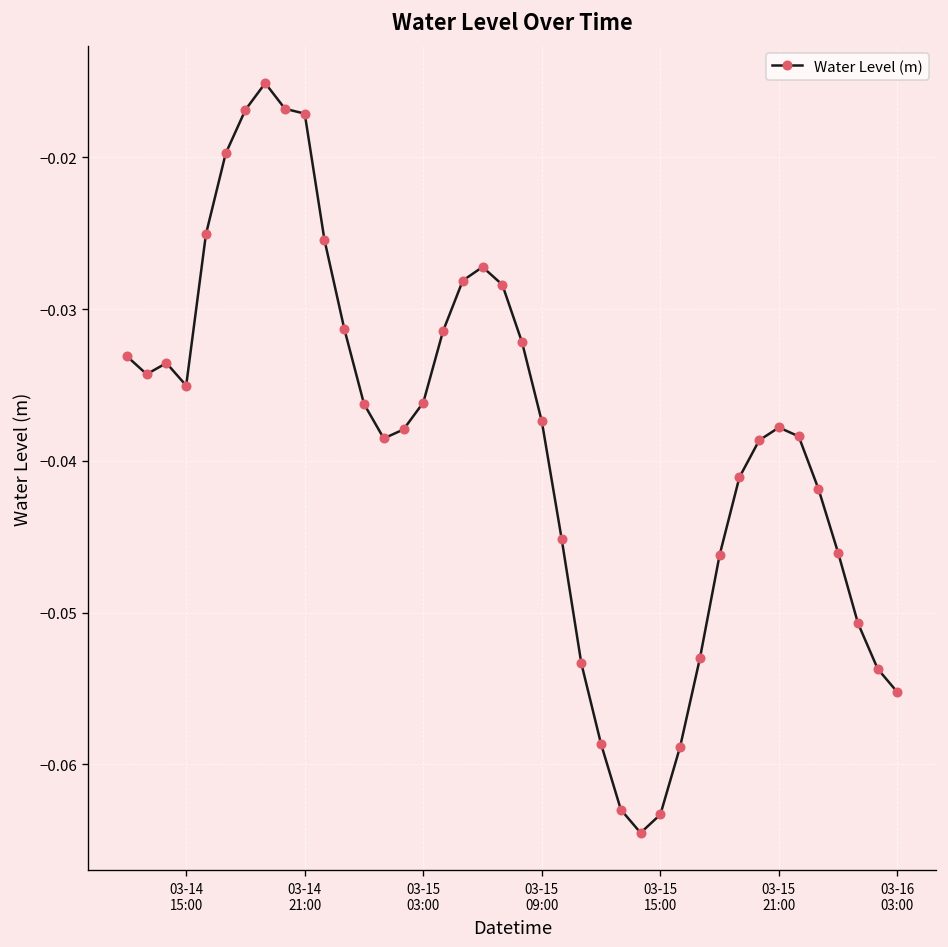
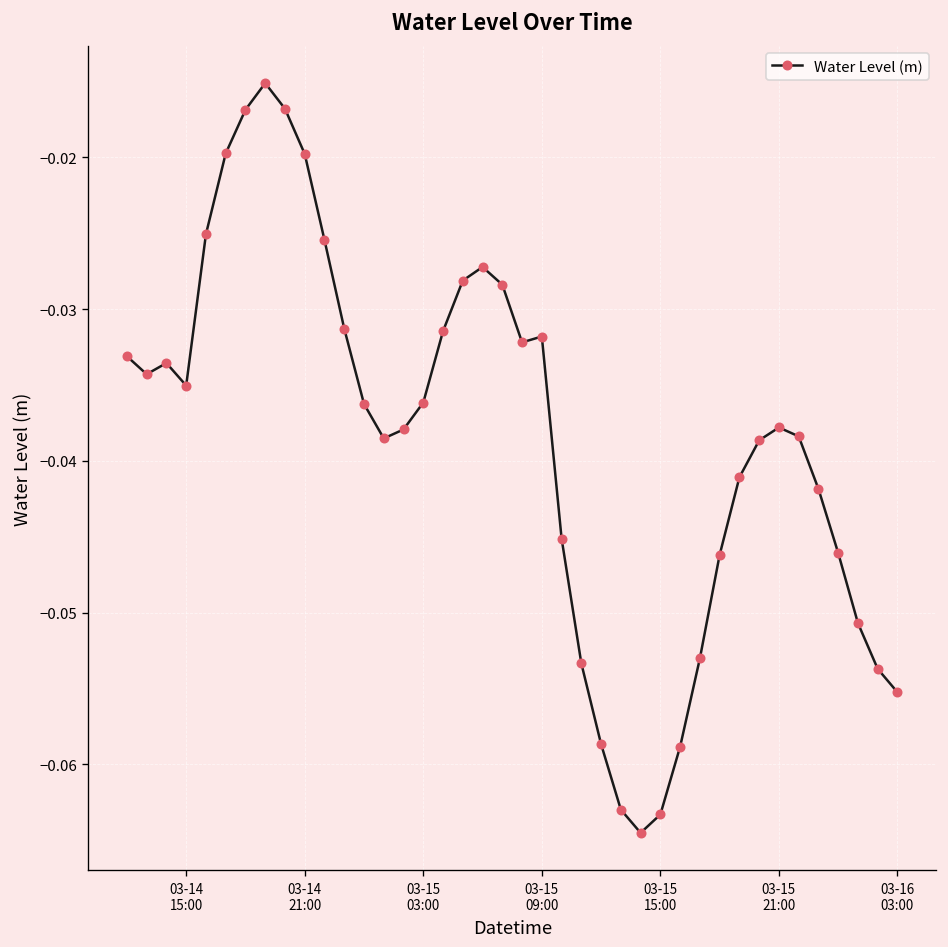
03-14 21:00: -0.0171 -> -0.0198
03-15 09:00: -0.0374 -> -0.0318
